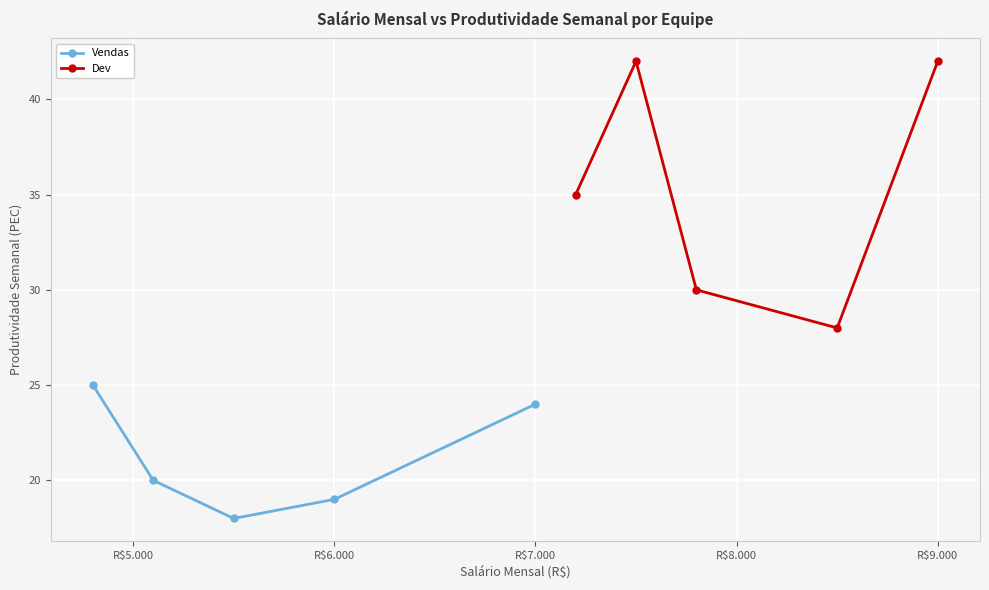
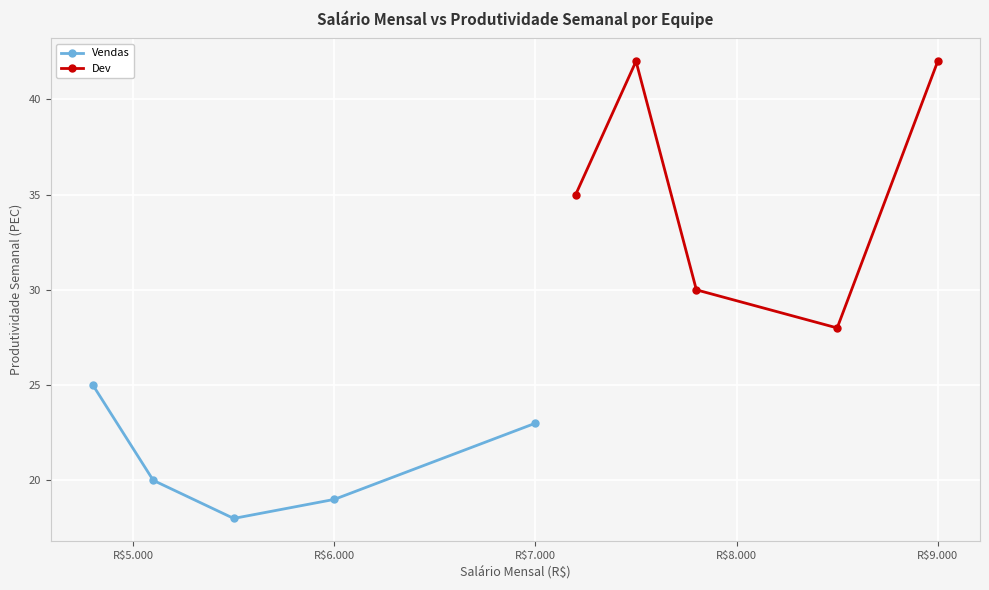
Vendas, R$7.000: 24 -> 23
